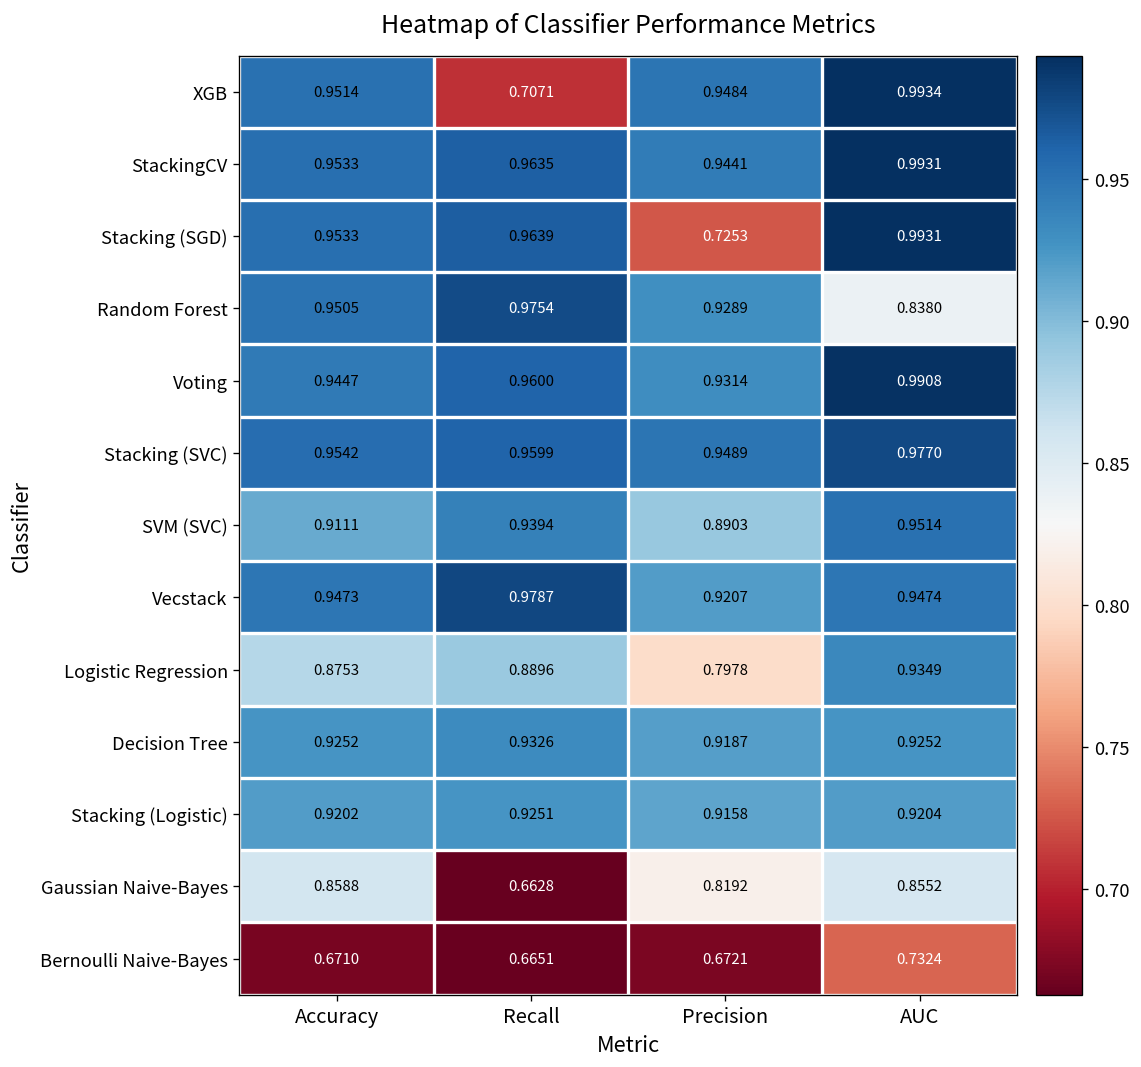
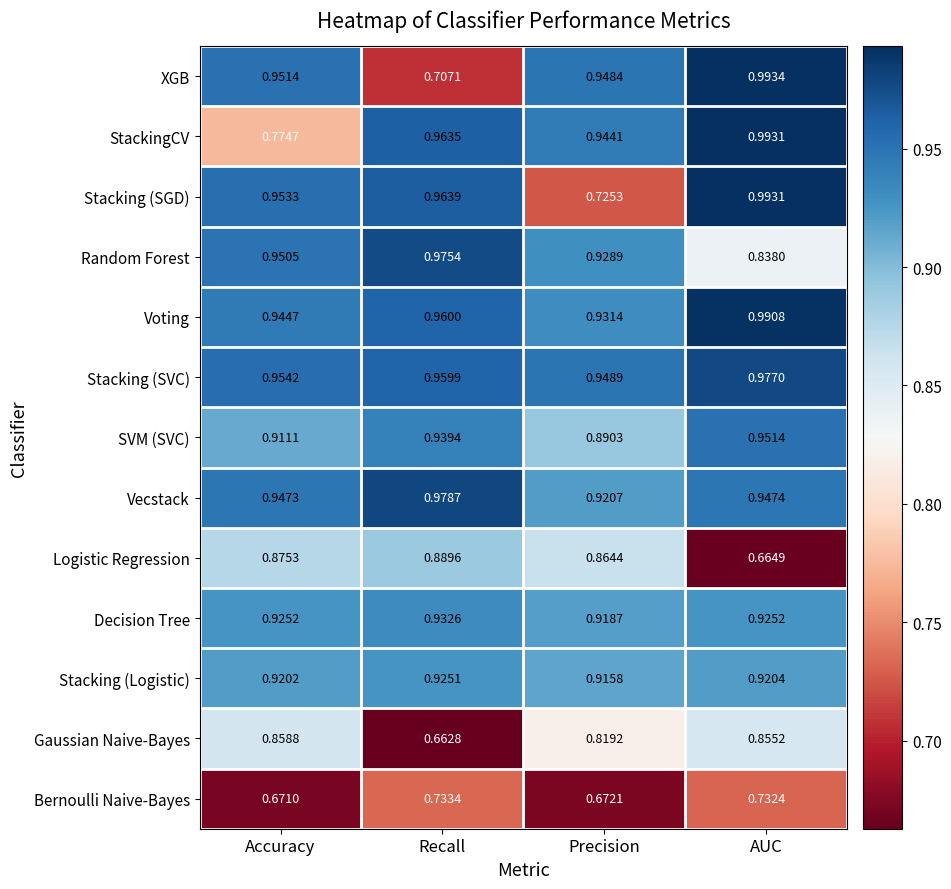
StackingCV, Accuracy: 0.9533 -> 0.7747
Logistic Regression, Precision: 0.7978 -> 0.8644
Logistic Regression, AUC: 0.9349 -> 0.6649
Bernoulli Naive-Bayes, Recall: 0.6651 -> 0.7334
